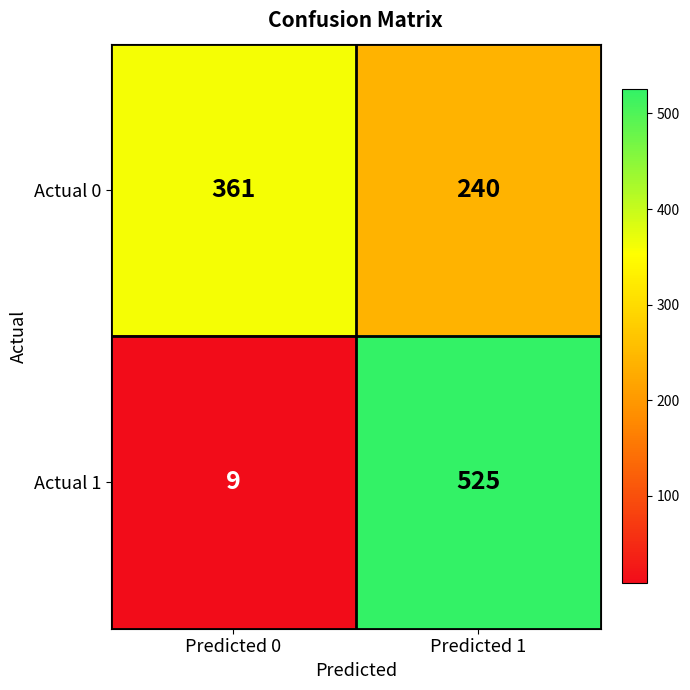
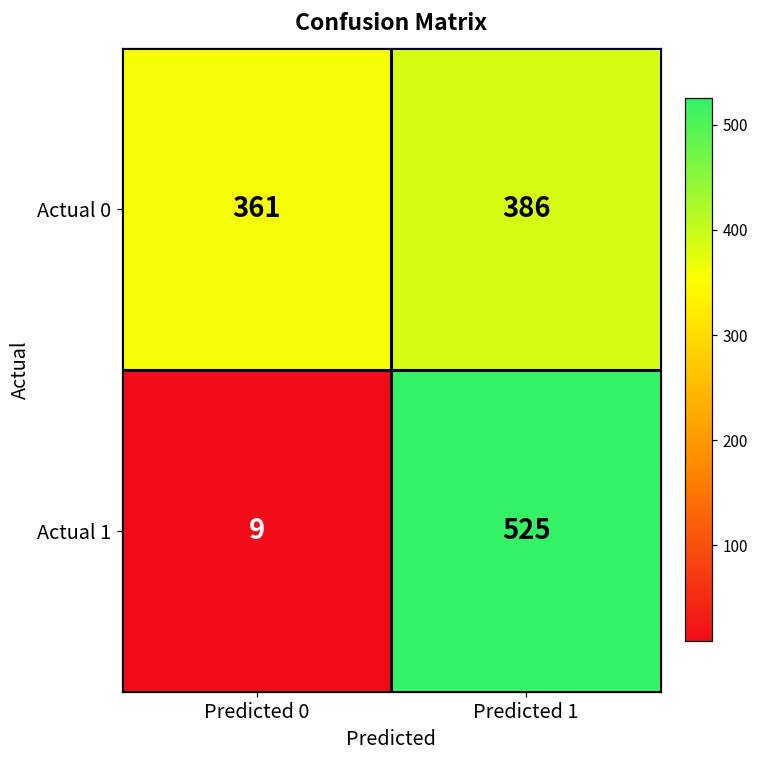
Actual 0, Predicted 1: 240 -> 386
